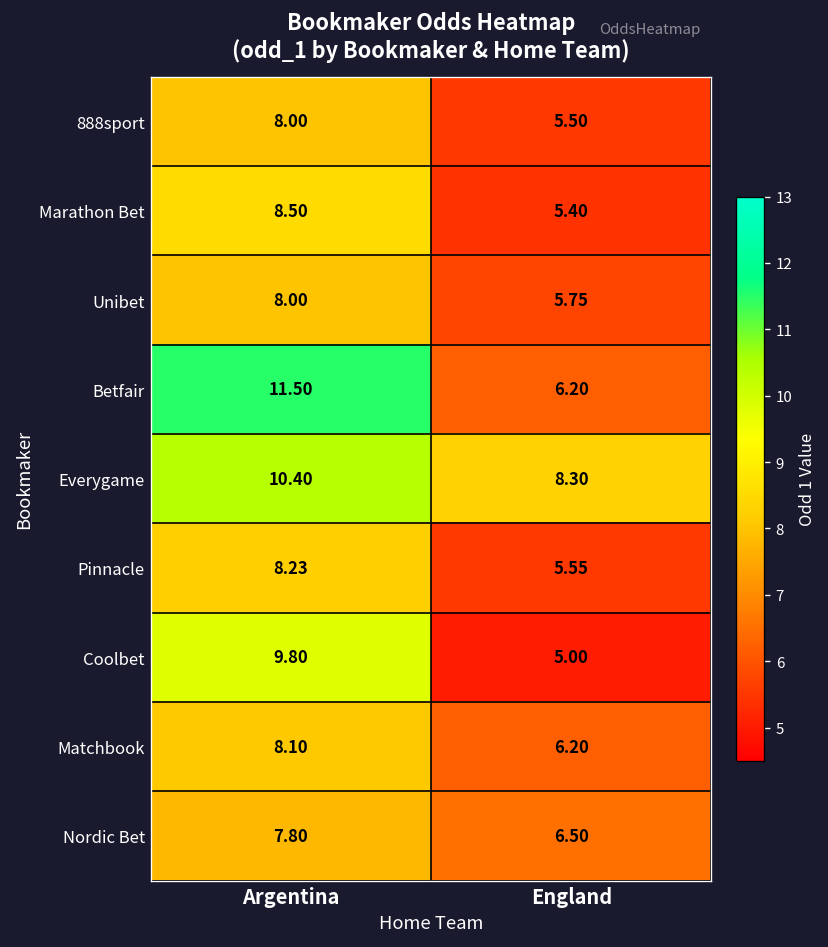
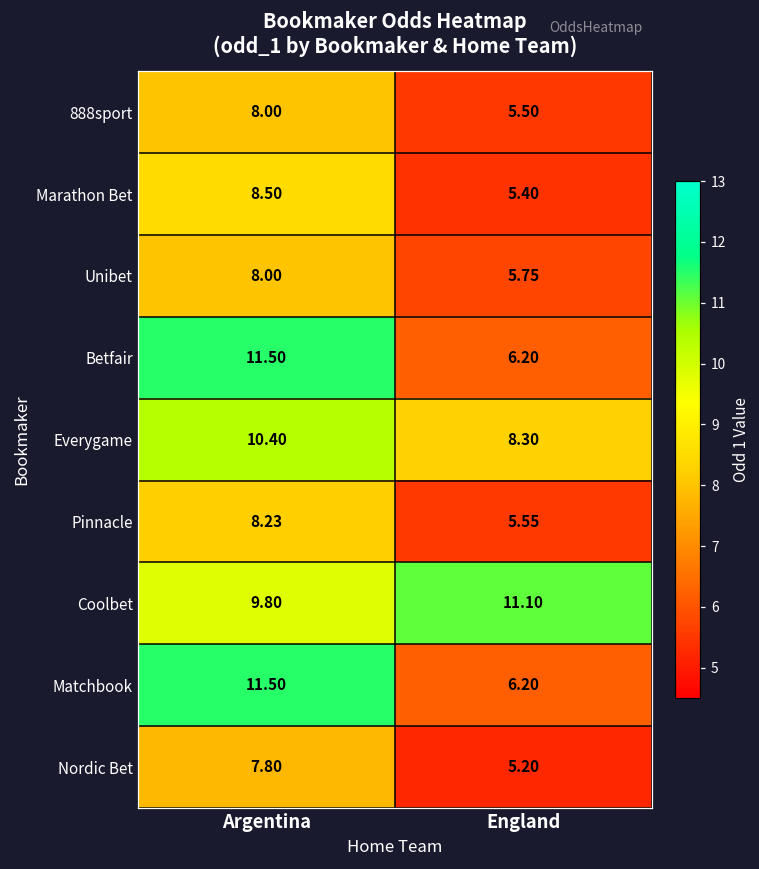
Coolbet, England: 5.00 -> 11.10
Matchbook, Argentina: 8.10 -> 11.50
Nordic Bet, England: 6.50 -> 5.20
